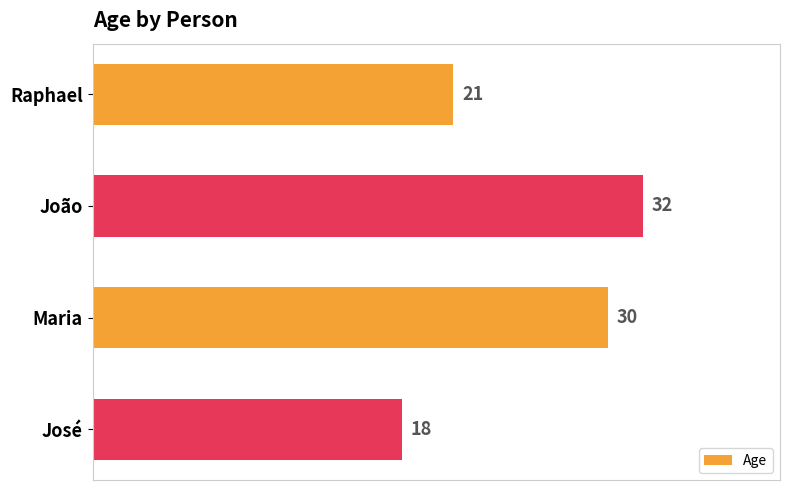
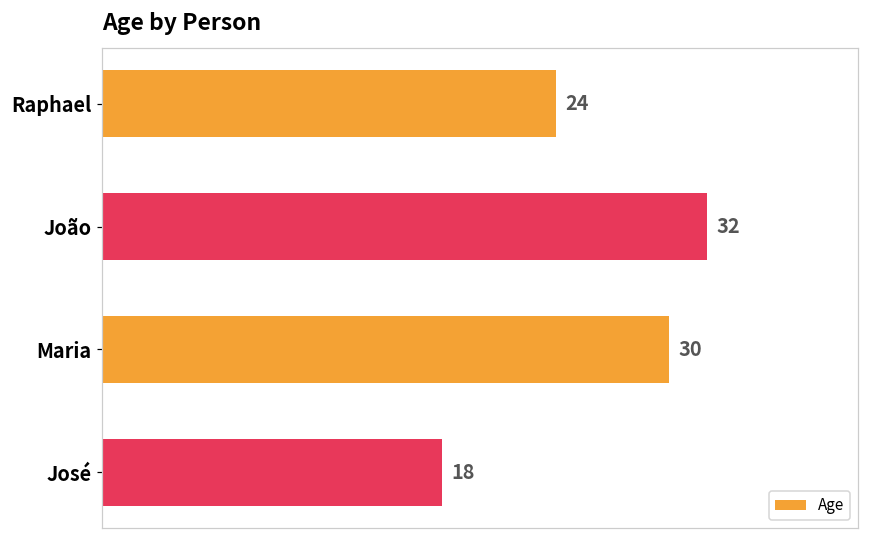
Raphael: 21 -> 24
